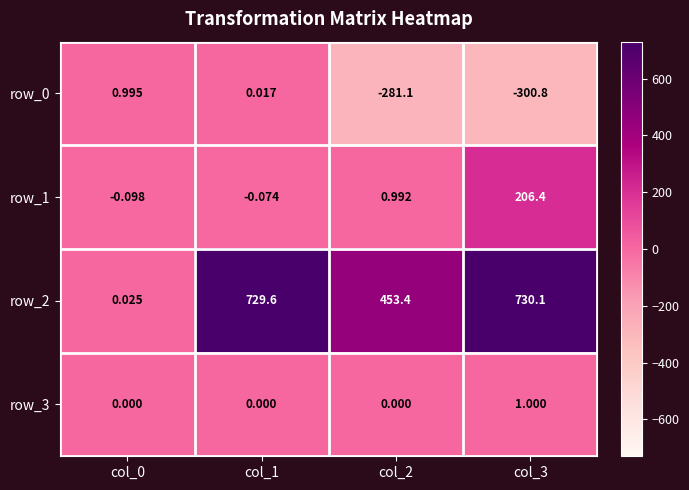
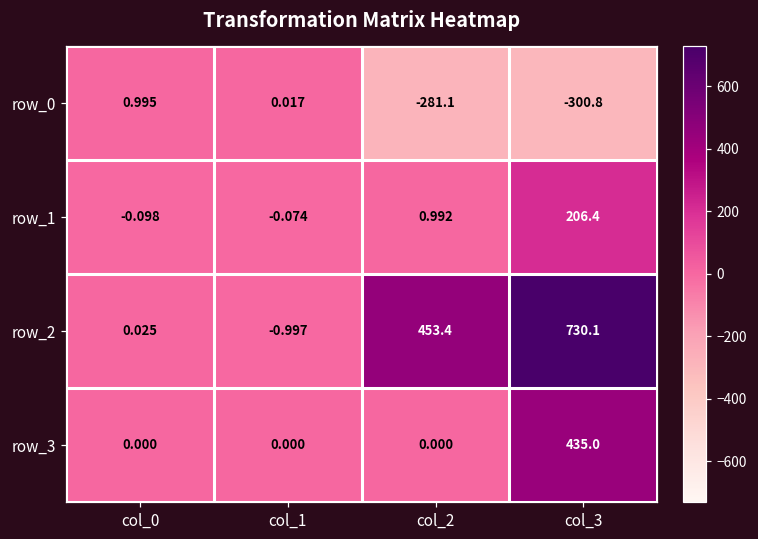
row_2, col_1: 729.6 -> -0.997
row_3, col_3: 1.000 -> 435.0
